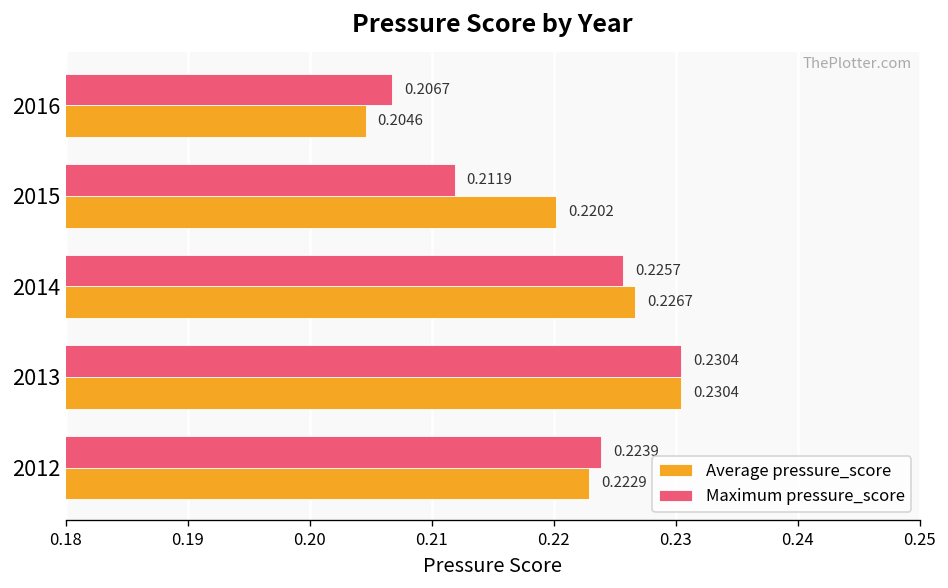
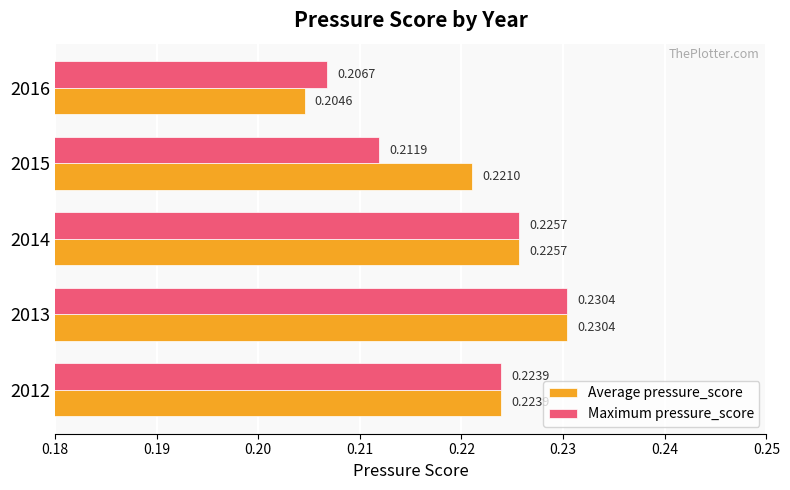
Average pressure_score, 2015: 0.2202 -> 0.2210
Average pressure_score, 2014: 0.2267 -> 0.2257
Average pressure_score, 2012: 0.2229 -> 0.2239
